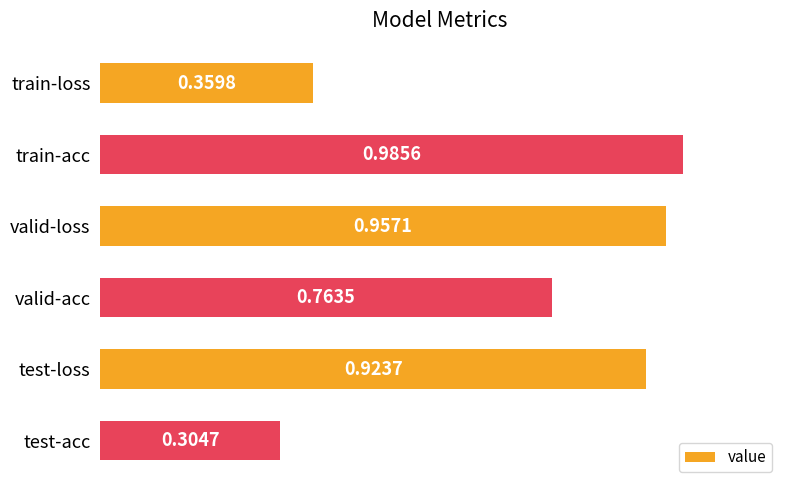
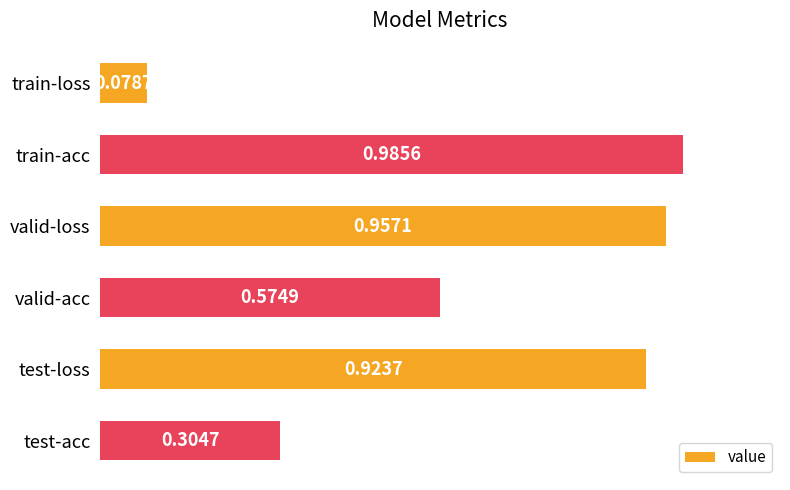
train-loss: 0.3598 -> 0.0787
valid-acc: 0.7635 -> 0.5749
